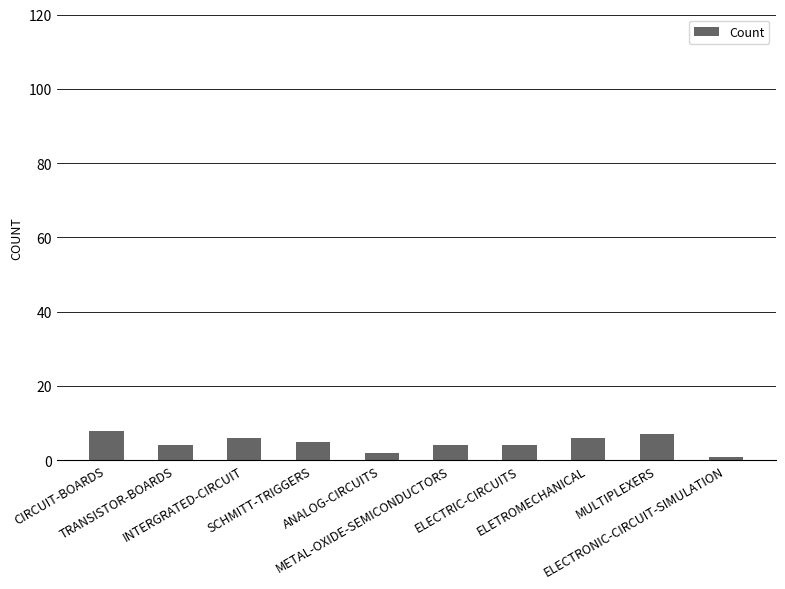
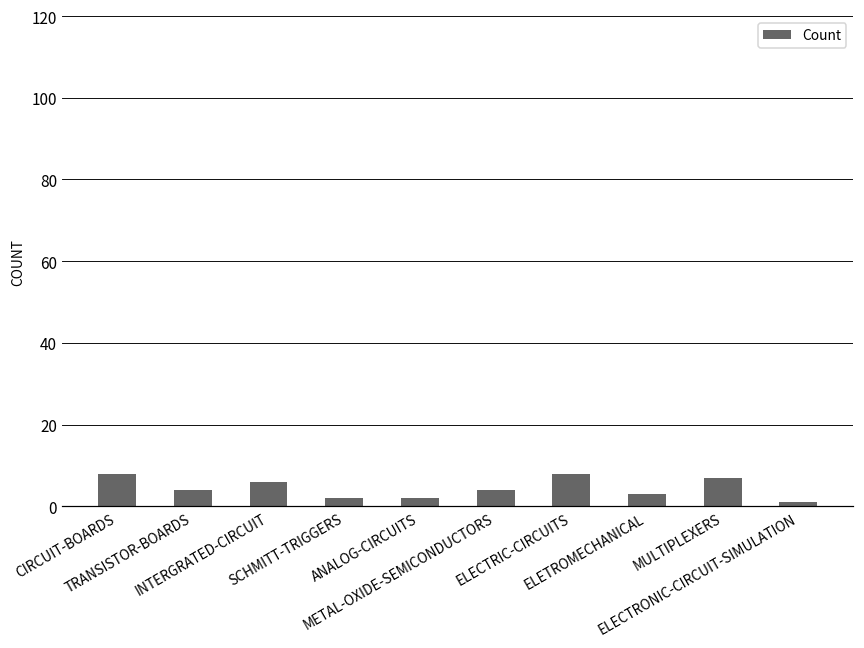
SCHMITT-TRIGGERS: 5 -> 2
ELECTRIC-CIRCUITS: 4 -> 8
ELETROMECHANICAL: 6 -> 3
